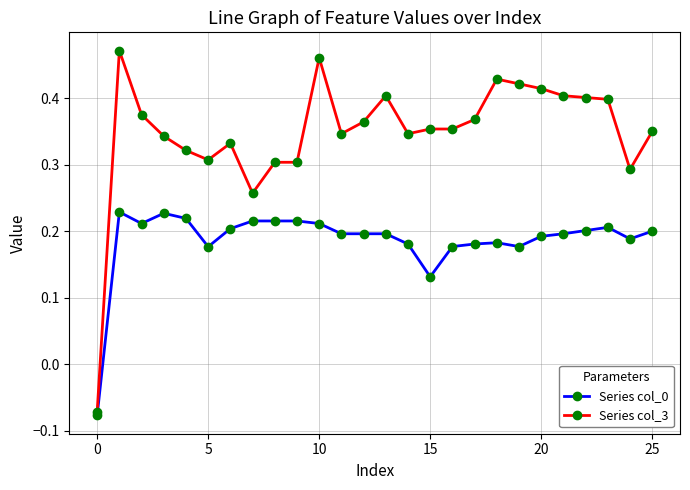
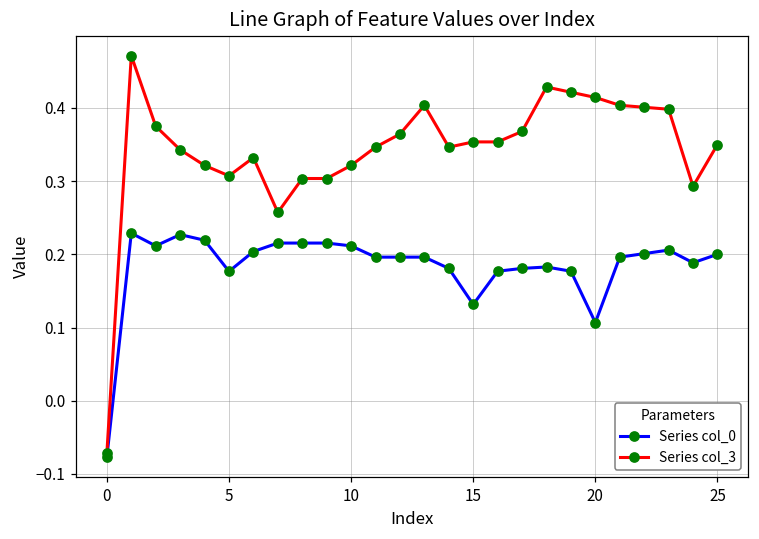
Series col_3, 10: 0.46 -> 0.32
Series col_0, 20: 0.19 -> 0.11
